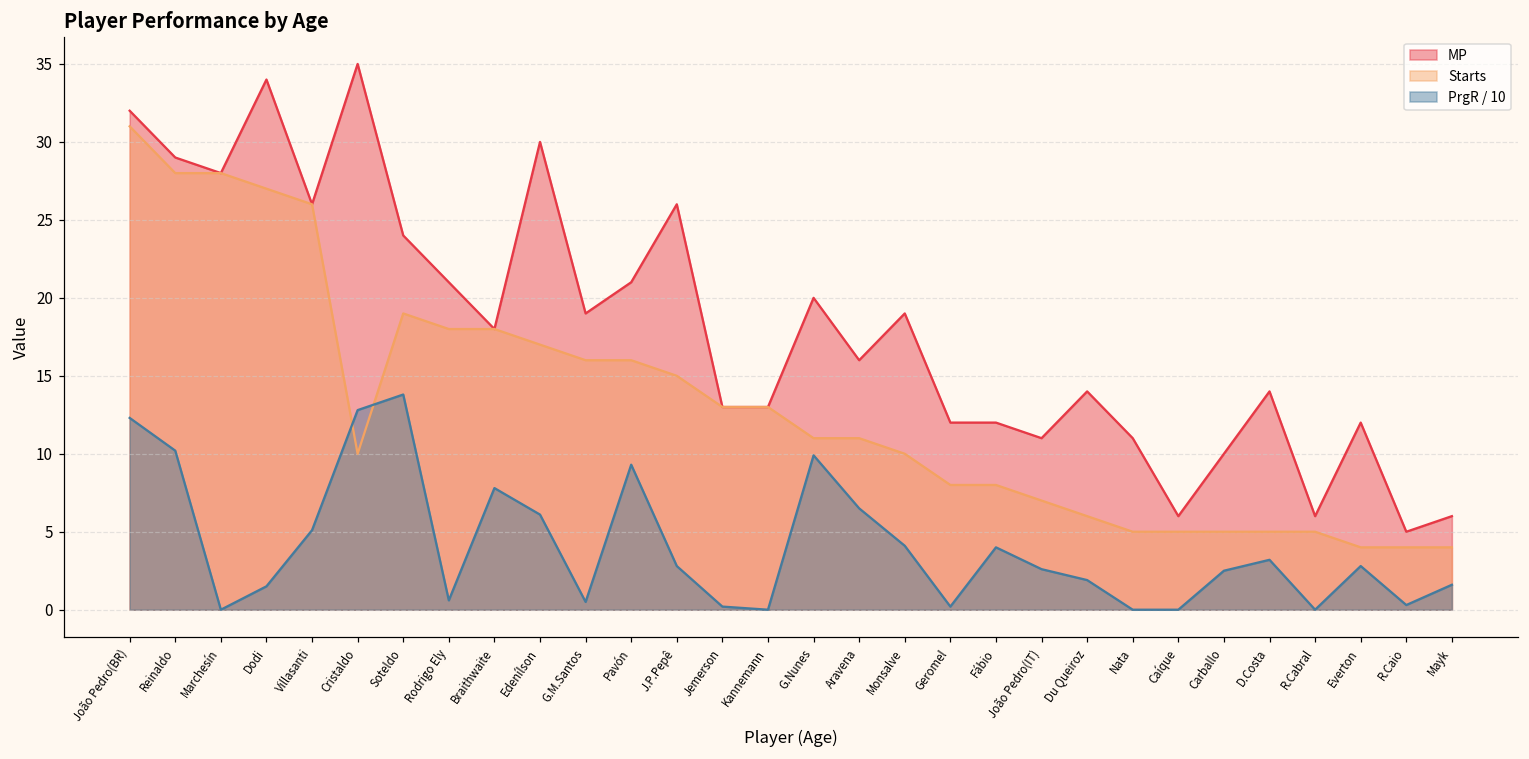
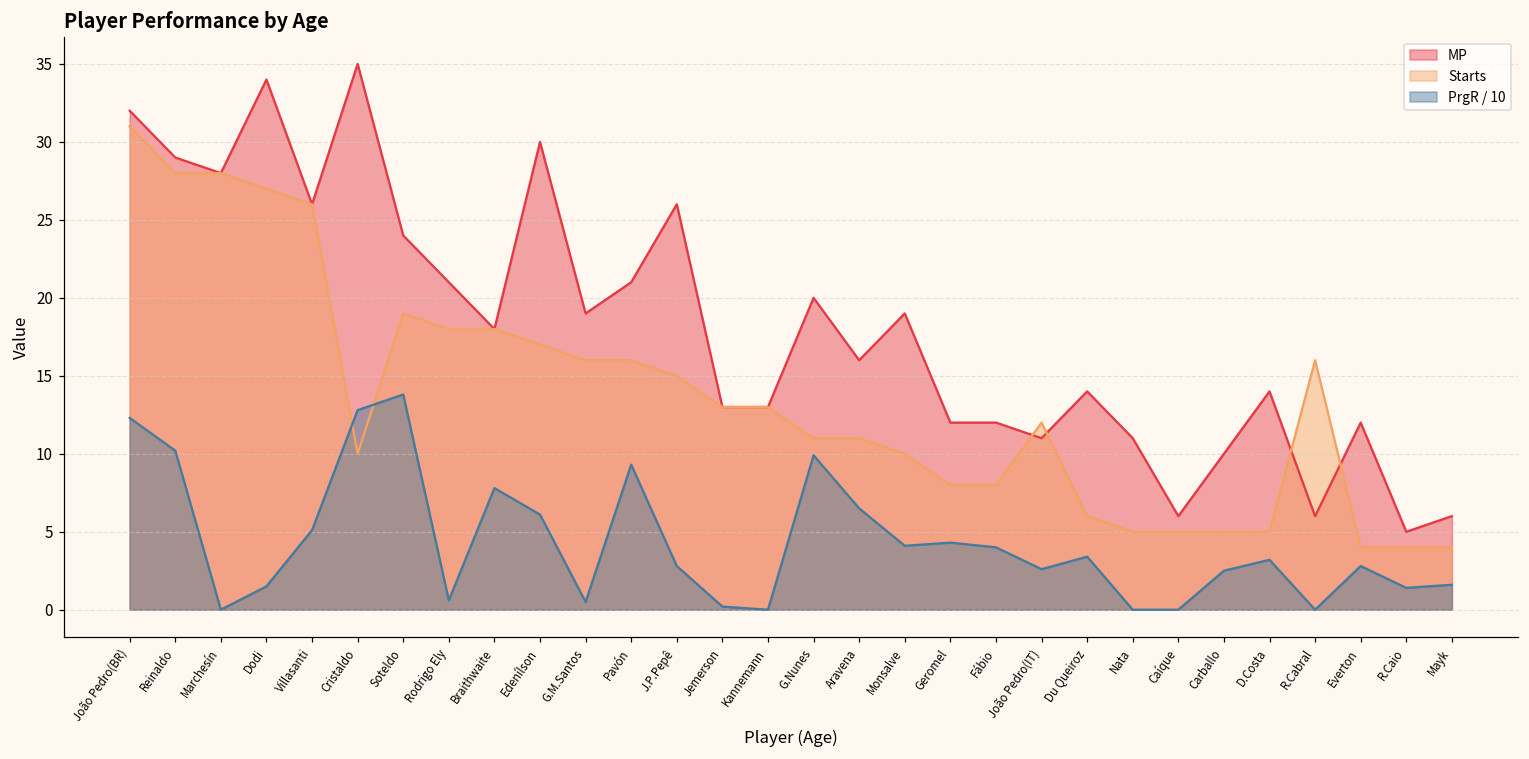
PrgR / 10, Geromel: 0.2 -> 4.3
Starts, João Pedro(IT): 7 -> 12
PrgR / 10, Du Queiroz: 1.9 -> 3.4
Starts, R.Cabral: 5 -> 16
PrgR / 10, R.Caio: 0.3 -> 1.4
